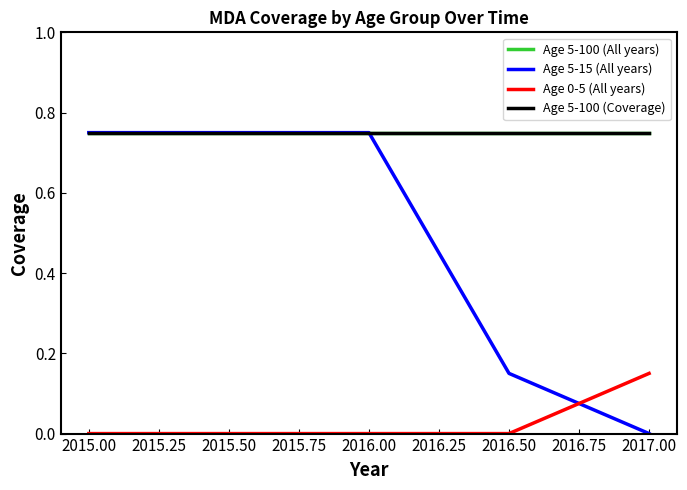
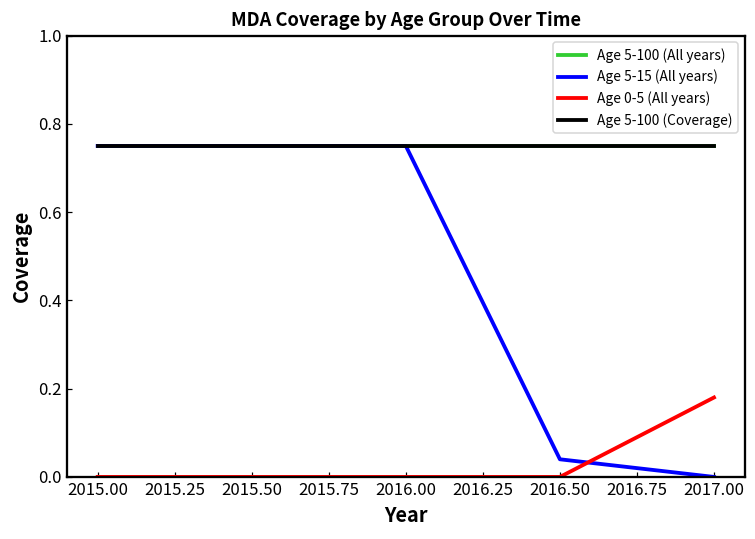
Age 5-15 (All years), 2016.50: 0.15 -> 0.04
Age 0-5 (All years), 2017.00: 0.15 -> 0.18
